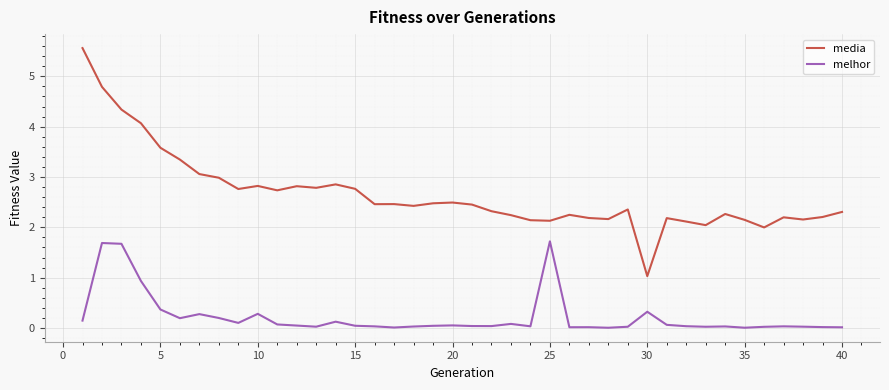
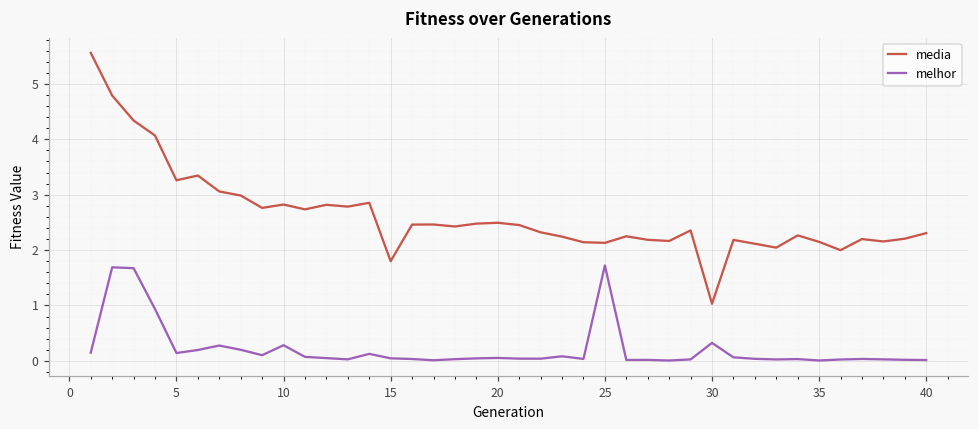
media, 5: 3.6 -> 3.3
melhor, 5: 0.4 -> 0.1
media, 15: 2.8 -> 1.8
